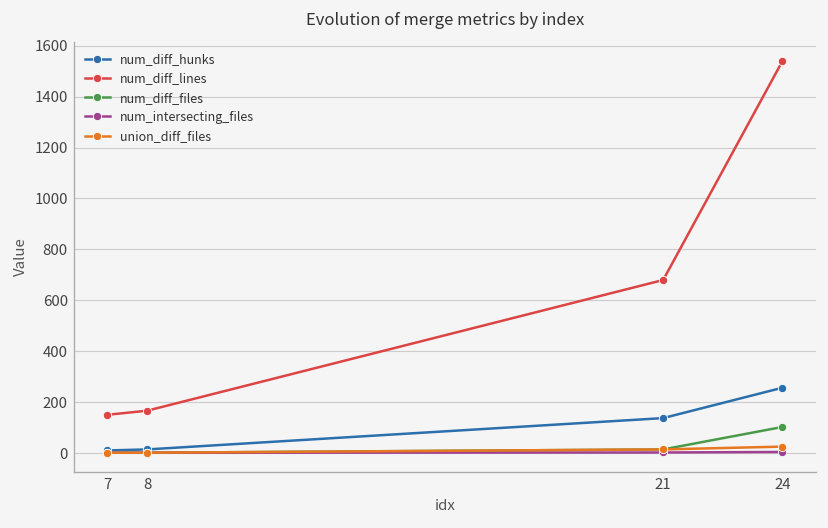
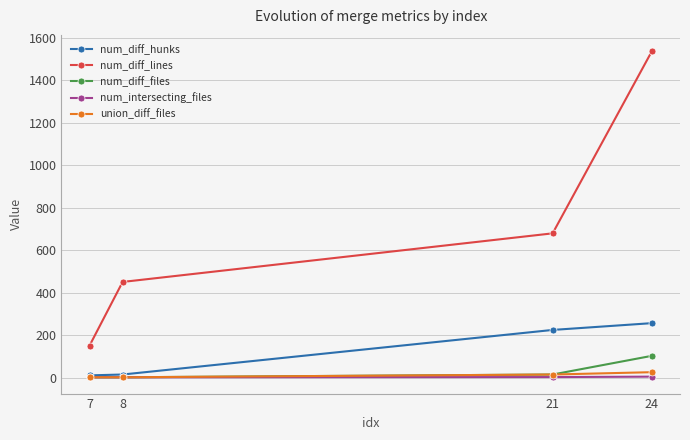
num_diff_lines, 8: 170 -> 450
num_diff_hunks, 21: 140 -> 230
